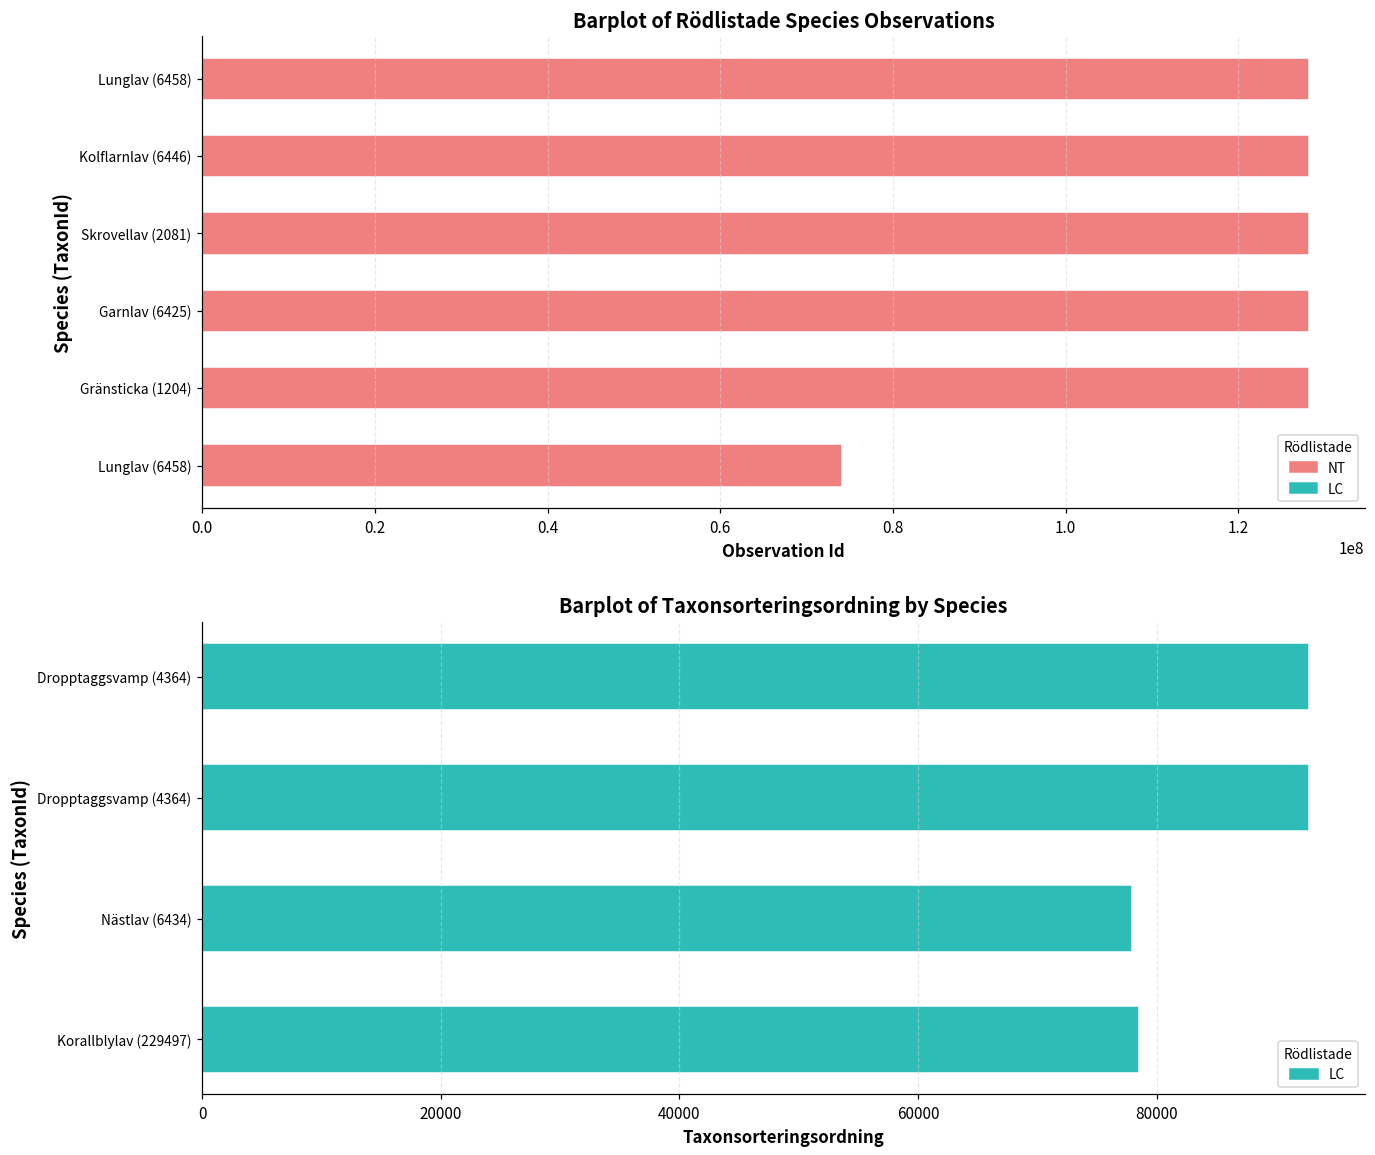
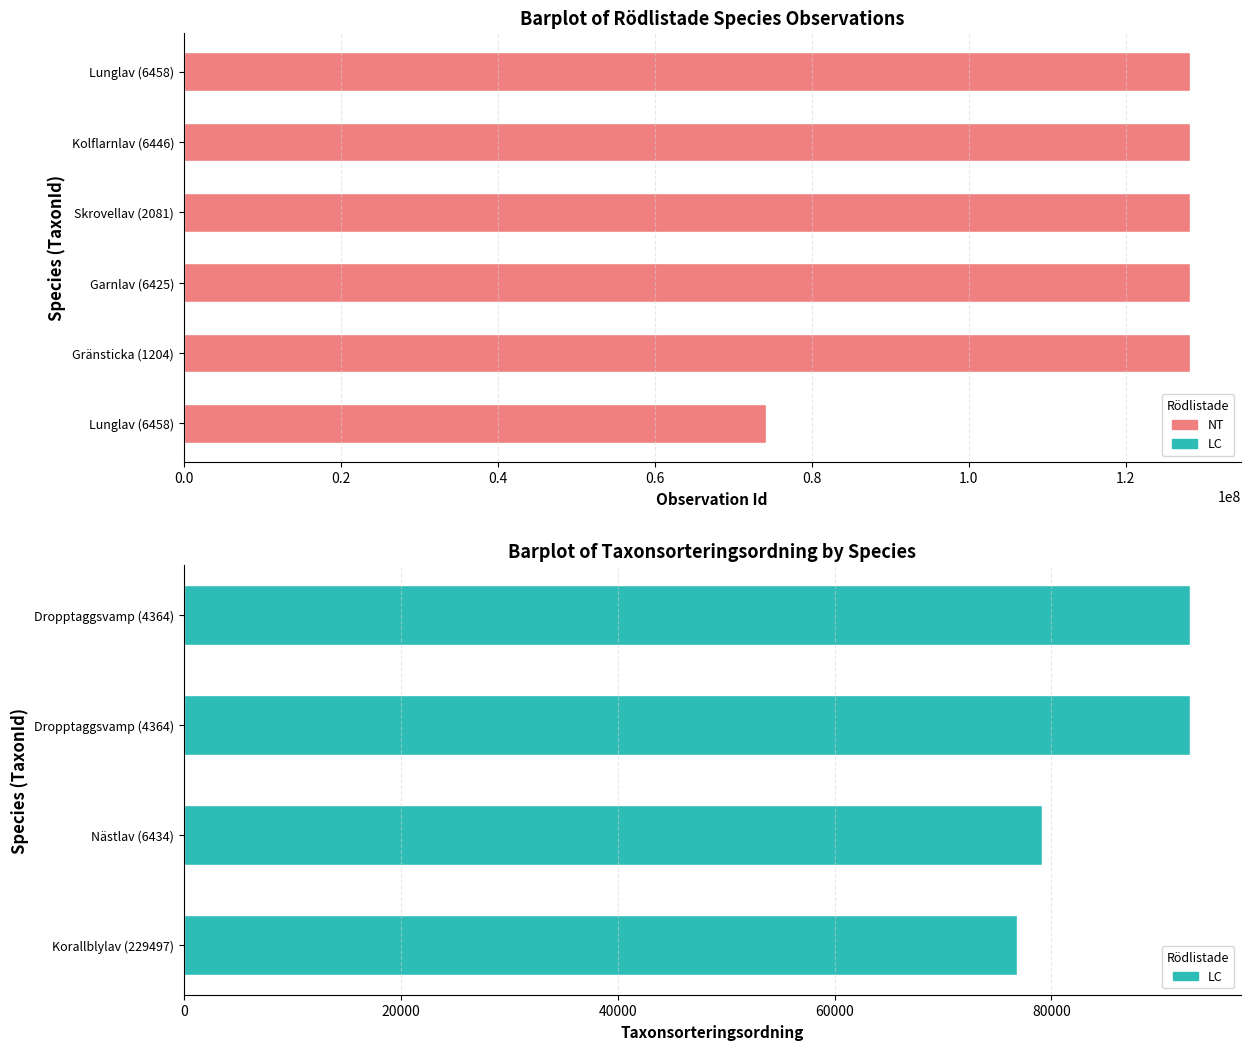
Barplot of Taxonsorteringsordning by Species, Nästlav (6434): 78000 -> 79100
Barplot of Taxonsorteringsordning by Species, Korallblylav (229497): 78500 -> 76800
